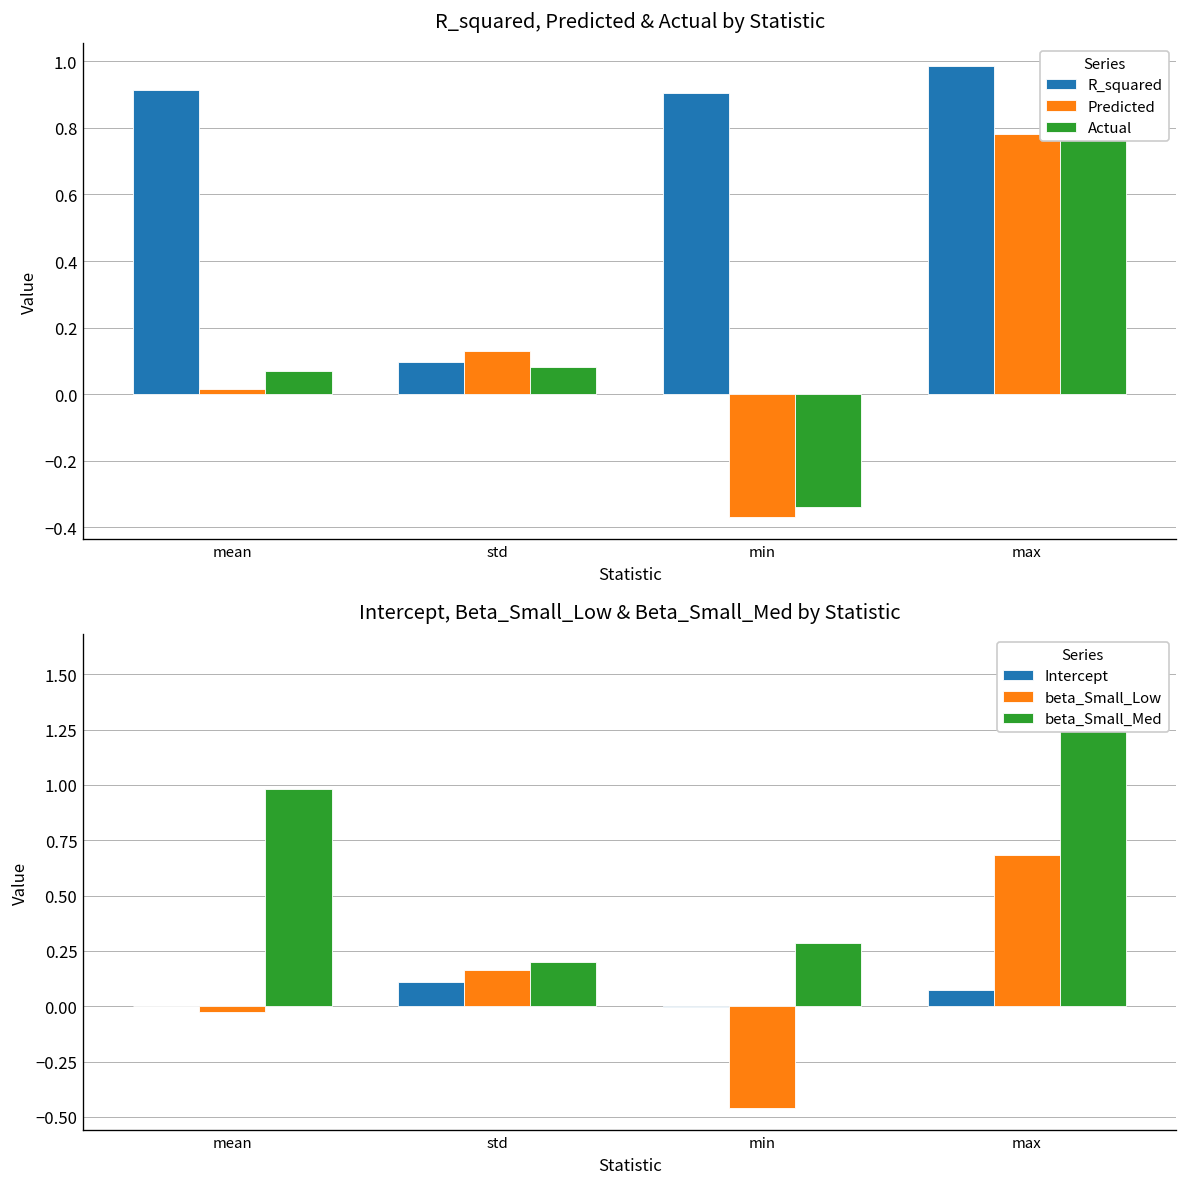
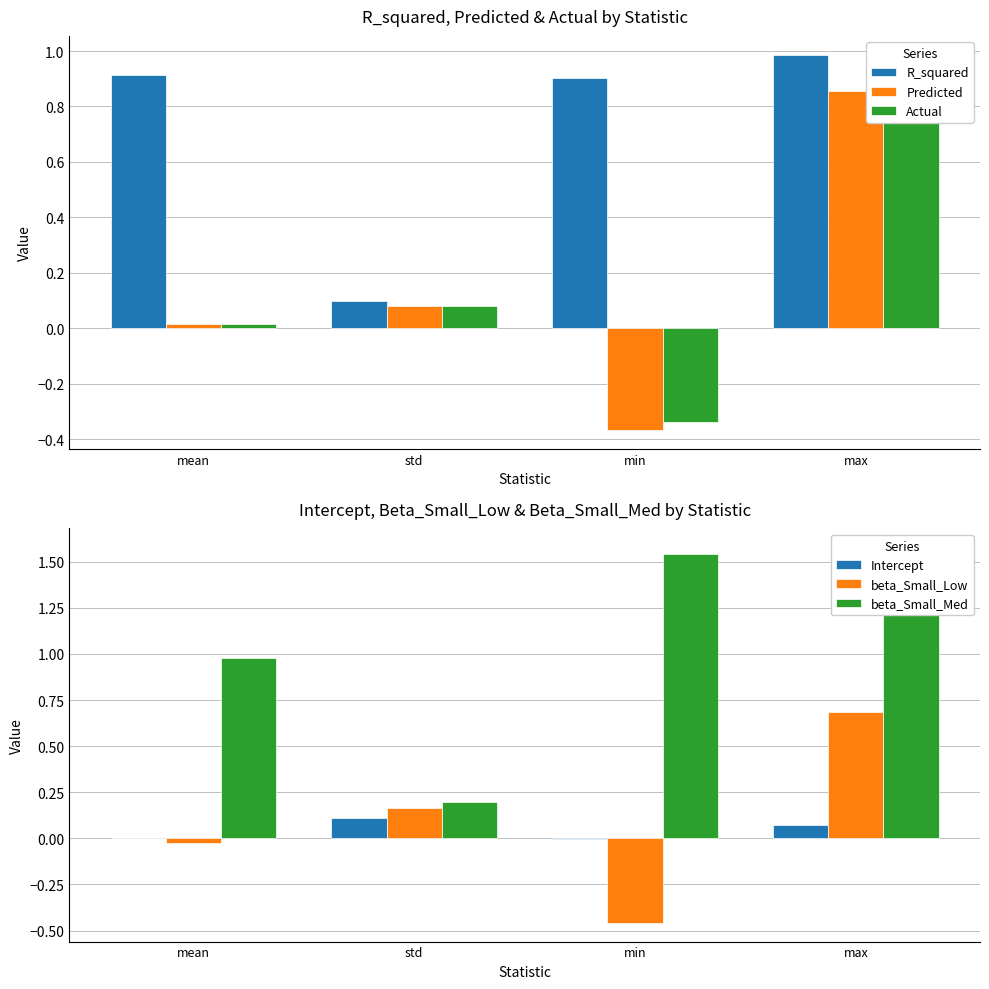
R_squared, Predicted & Actual by Statistic, Actual, mean: 0.07 -> 0.01
R_squared, Predicted & Actual by Statistic, Predicted, std: 0.13 -> 0.08
R_squared, Predicted & Actual by Statistic, Predicted, max: 0.78 -> 0.85
Intercept, Beta_Small_Low & Beta_Small_Med by Statistic, beta_Small_Med, min: 0.29 -> 1.54
